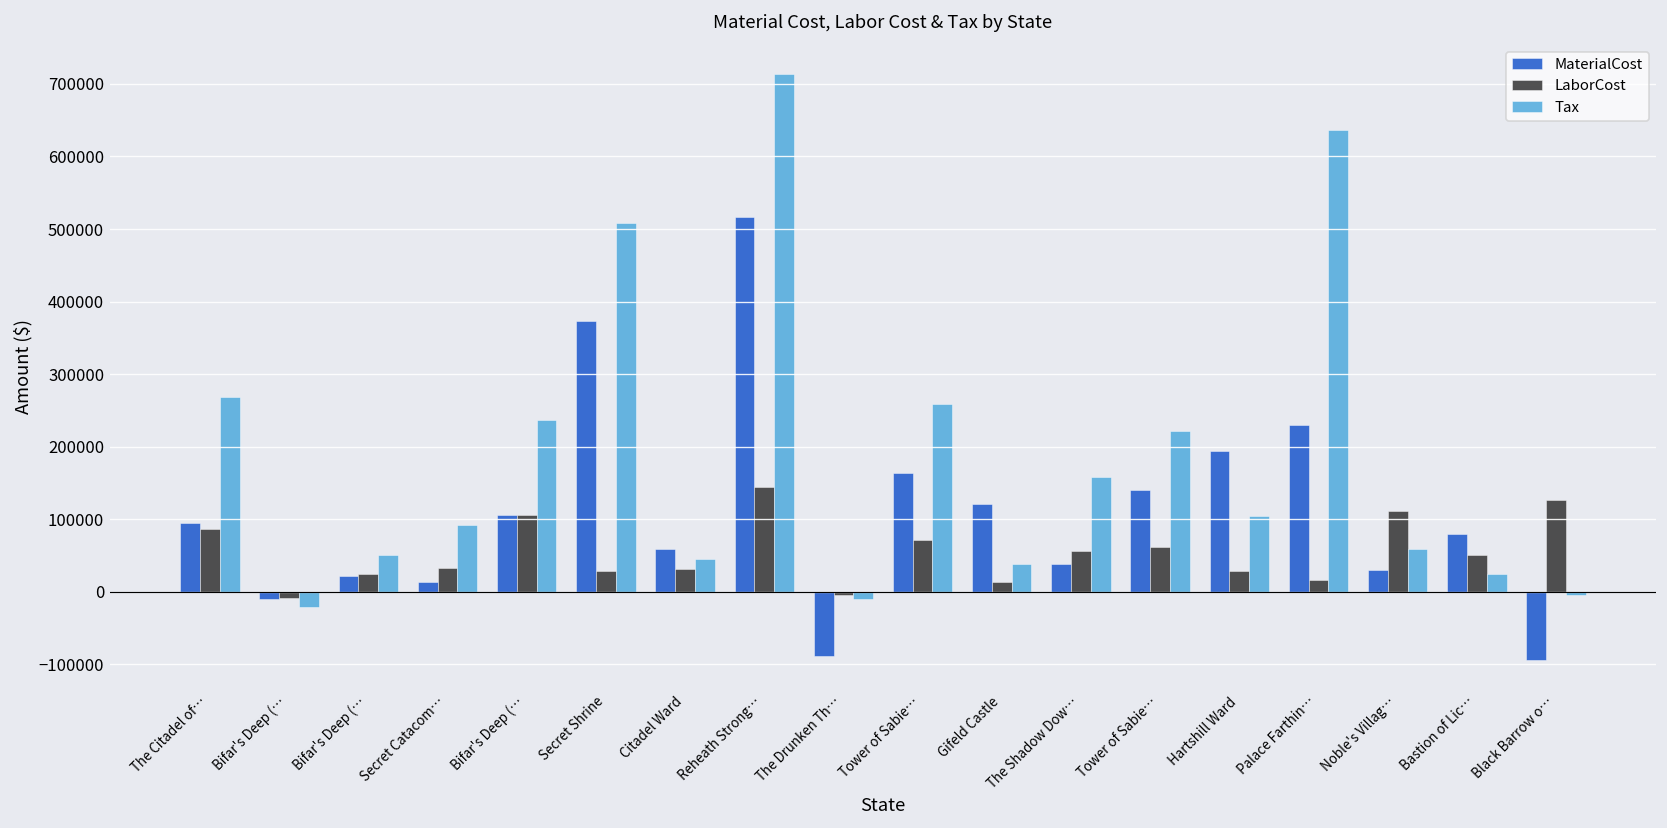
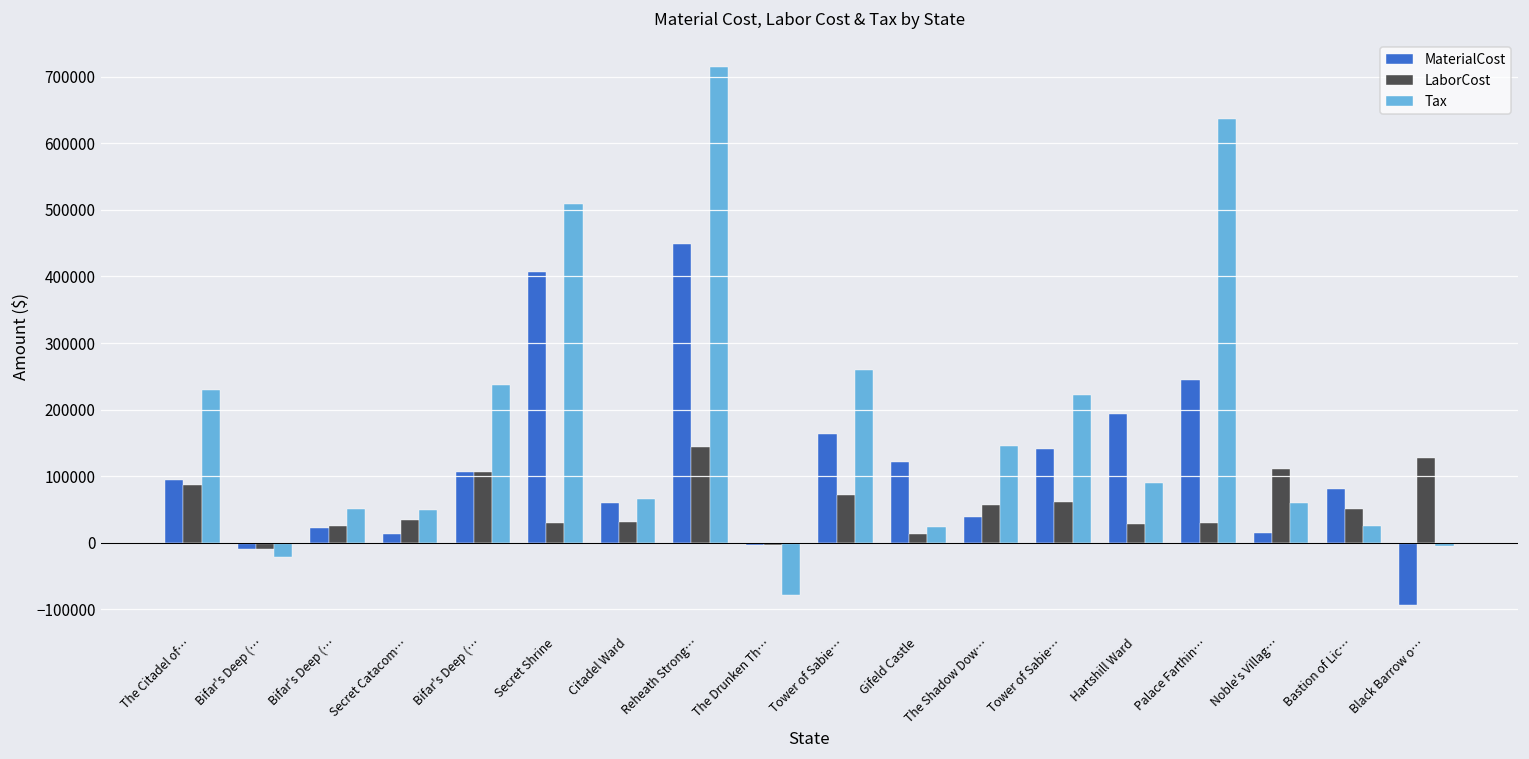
Tax, The Citadel of…: 270000 -> 230000
Tax, Secret Catacom…: 90000 -> 50000
MaterialCost, Secret Shrine: 370000 -> 410000
Tax, Citadel Ward: 50000 -> 70000
MaterialCost, Reheath Strong…: 520000 -> 450000
MaterialCost, The Drunken Th…: -90000 -> 0
Tax, The Drunken Th…: -10000 -> -80000
Tax, Gifeld Castle: 40000 -> 20000
Tax, The Shadow Dow…: 160000 -> 150000
Tax, Hartshill Ward: 100000 -> 90000
MaterialCost, Palace Farthin…: 230000 -> 240000
LaborCost, Palace Farthin…: 20000 -> 30000
MaterialCost, Noble's Villag…: 30000 -> 10000
